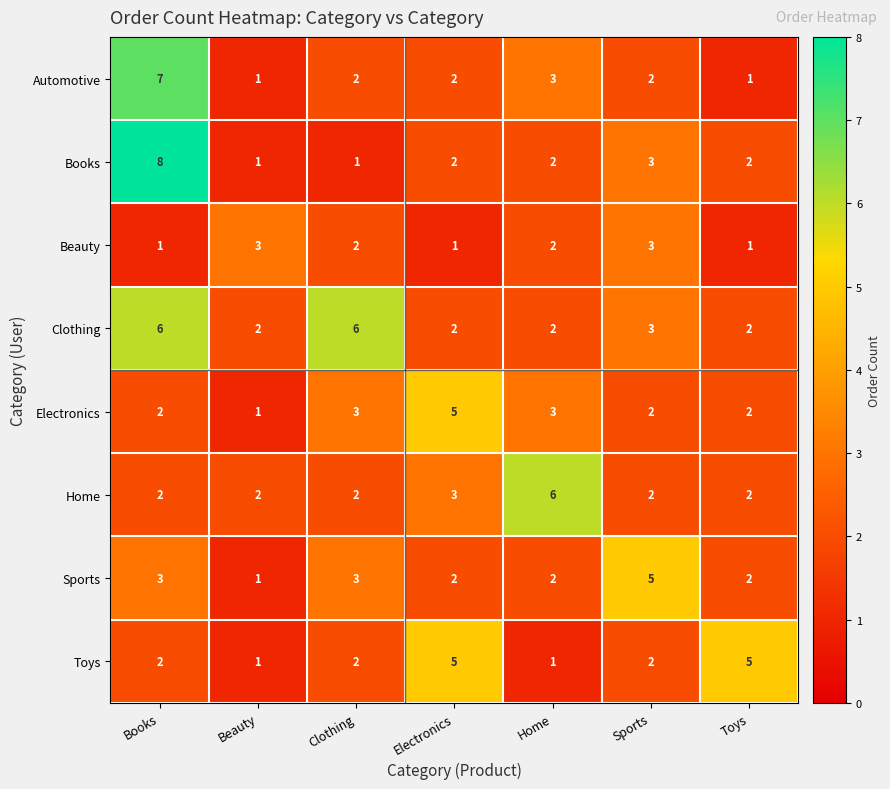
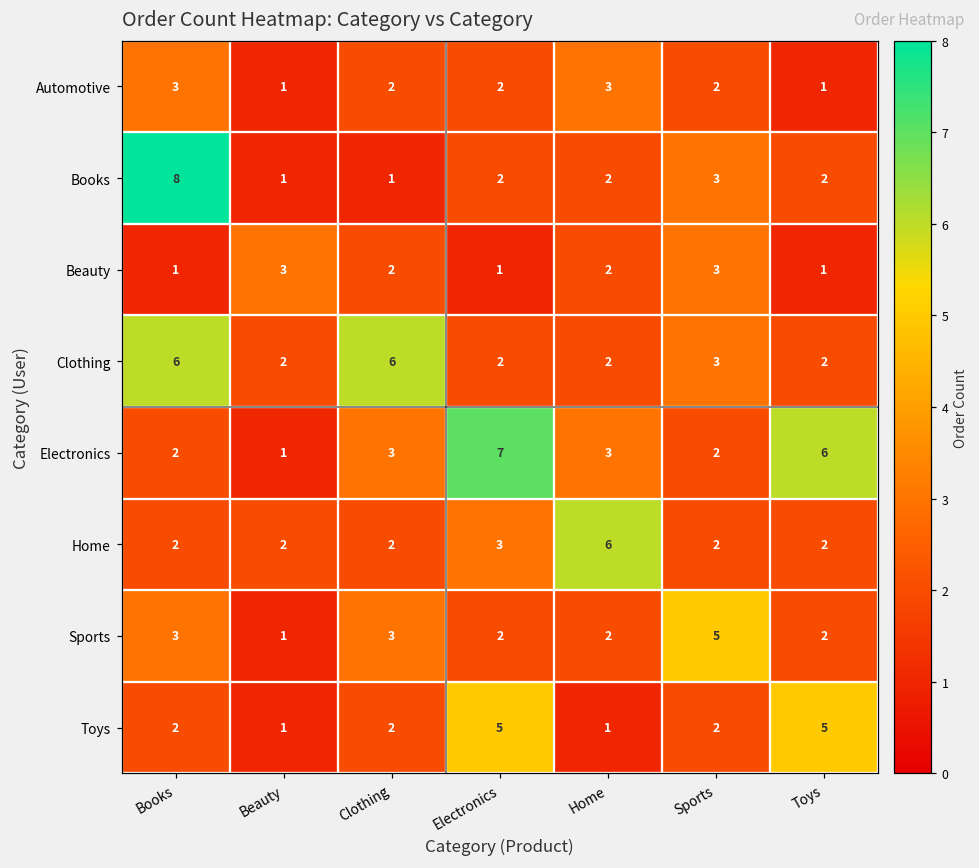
Automotive, Books: 7 -> 3
Electronics, Electronics: 5 -> 7
Electronics, Toys: 2 -> 6
